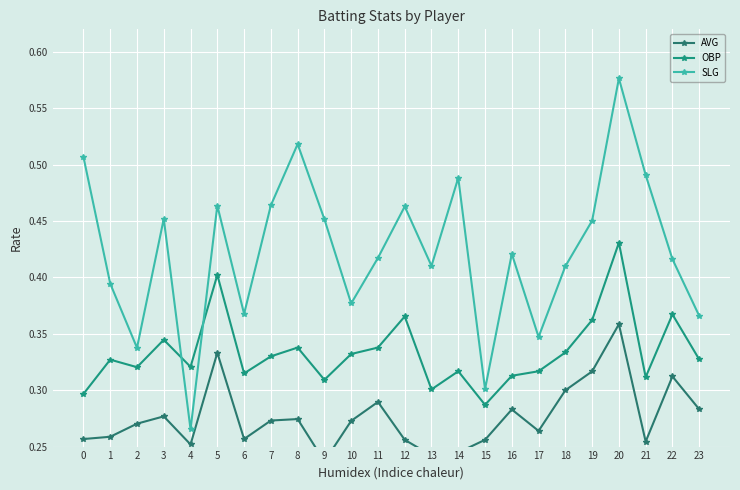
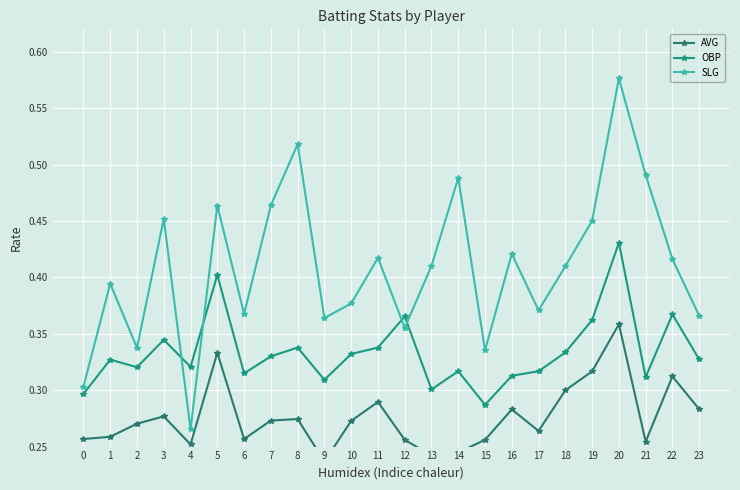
SLG, 0: 0.507 -> 0.303
SLG, 9: 0.452 -> 0.364
SLG, 12: 0.463 -> 0.355
SLG, 15: 0.301 -> 0.335
SLG, 17: 0.347 -> 0.371
